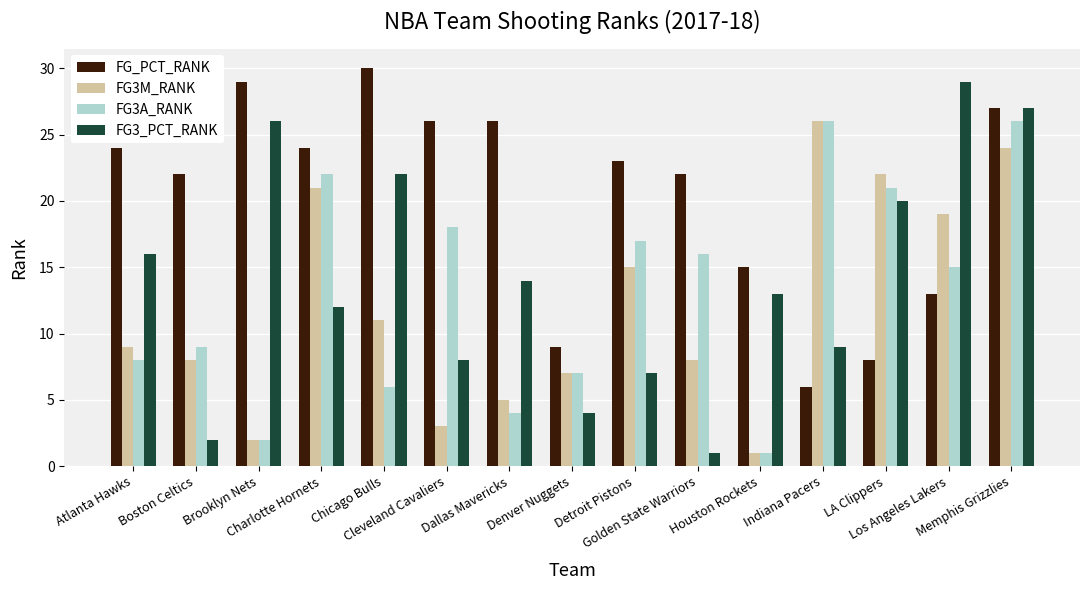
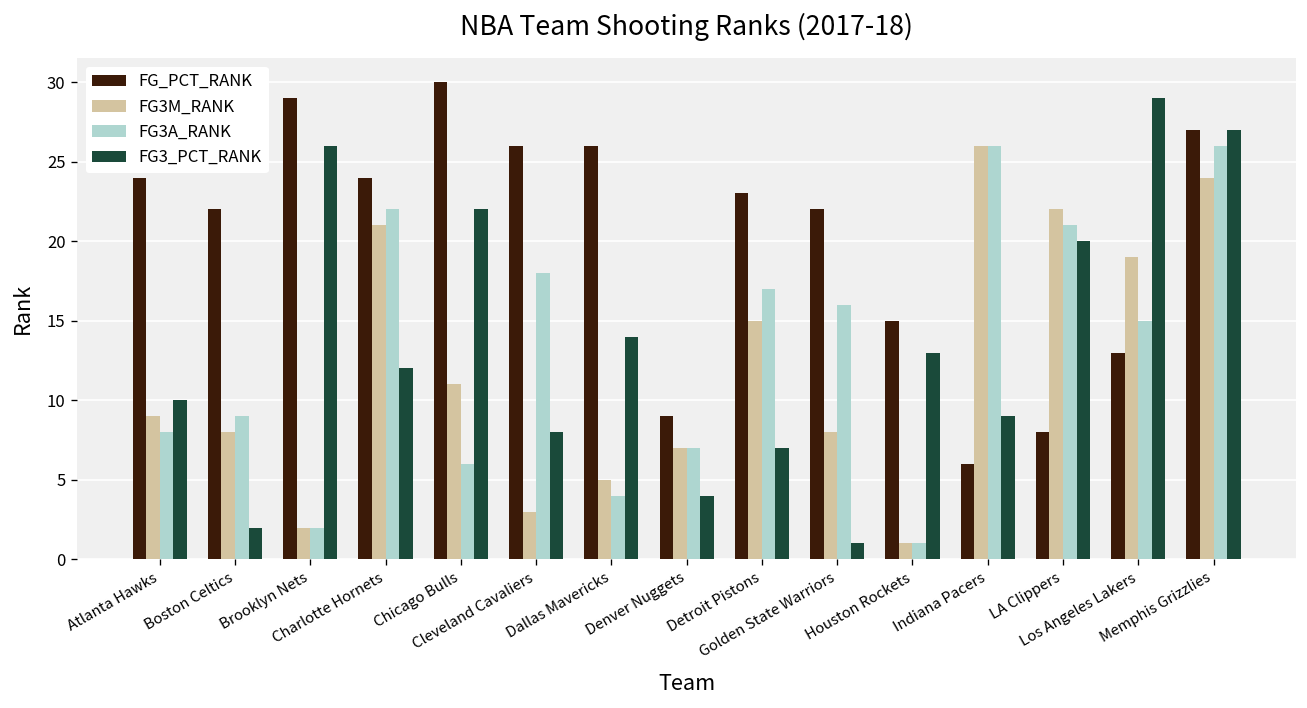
FG3_PCT_RANK, Atlanta Hawks: 16 -> 10
